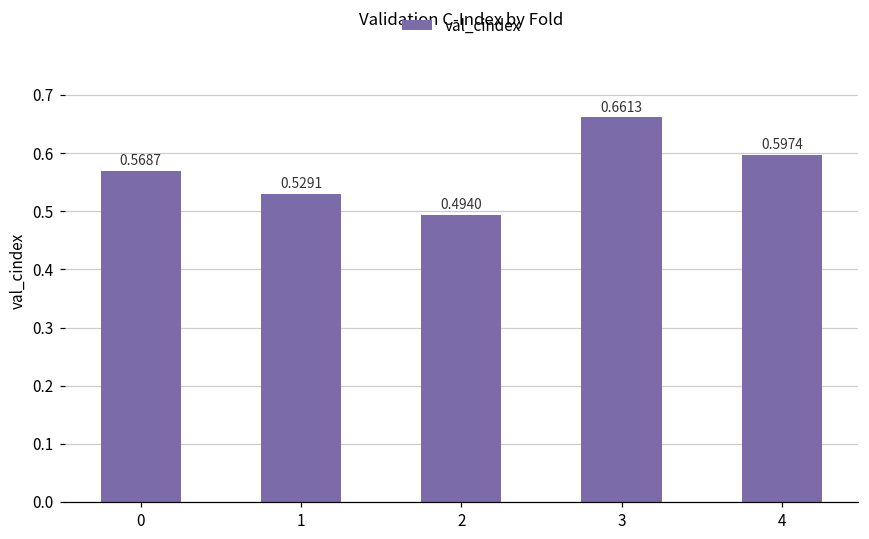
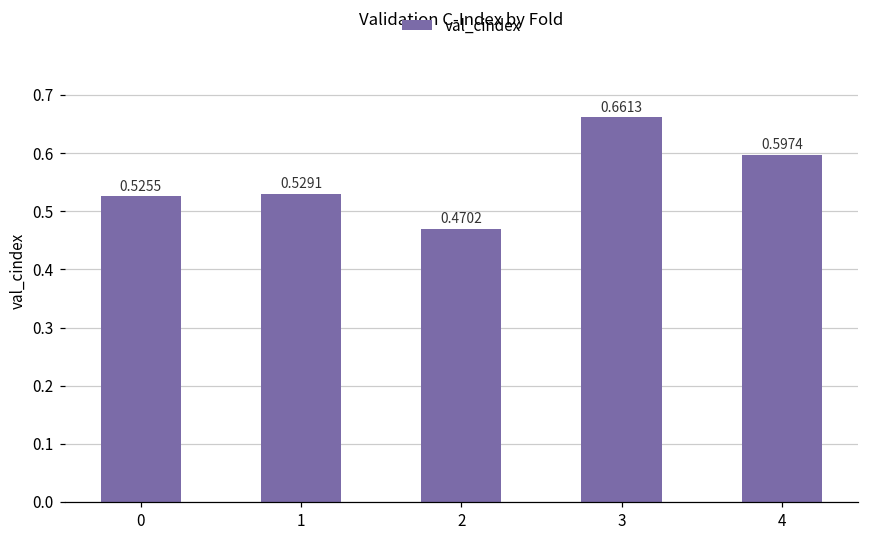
0: 0.5687 -> 0.5255
2: 0.4940 -> 0.4702
